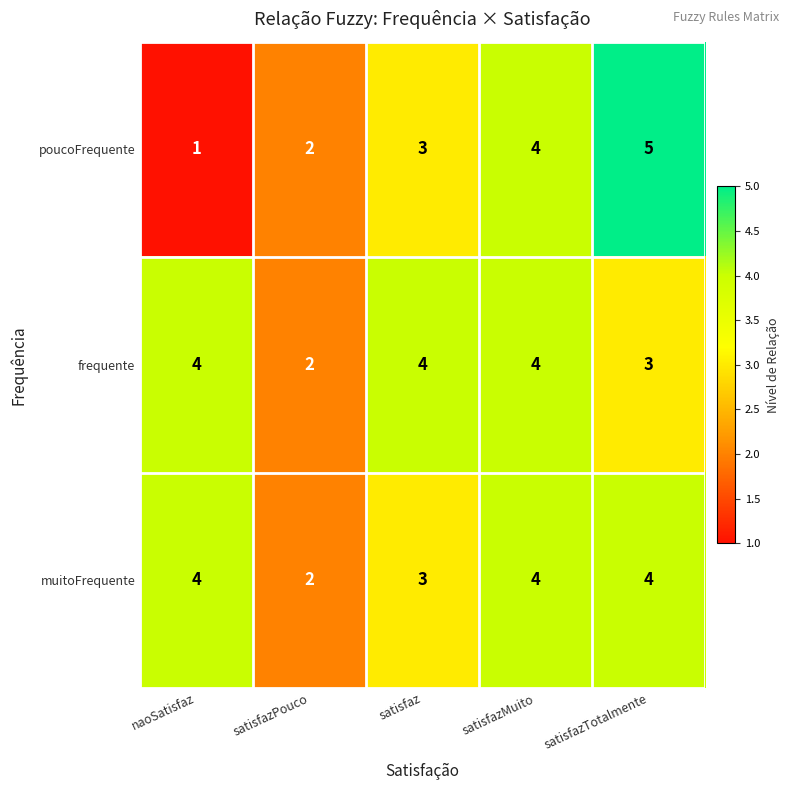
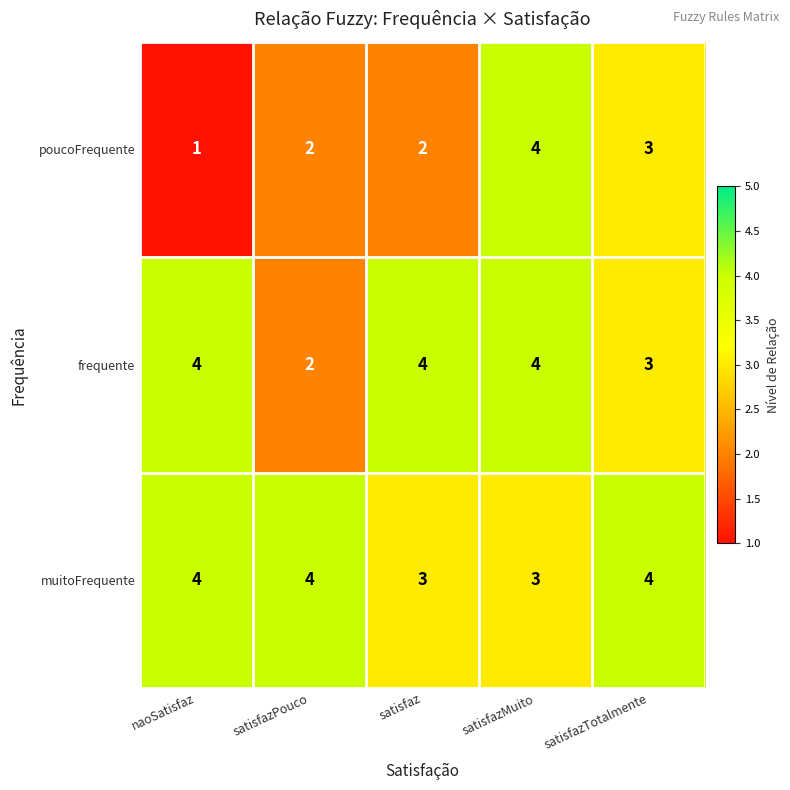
poucoFrequente, satisfaz: 3 -> 2
poucoFrequente, satisfazTotalmente: 5 -> 3
muitoFrequente, satisfazPouco: 2 -> 4
muitoFrequente, satisfazMuito: 4 -> 3
